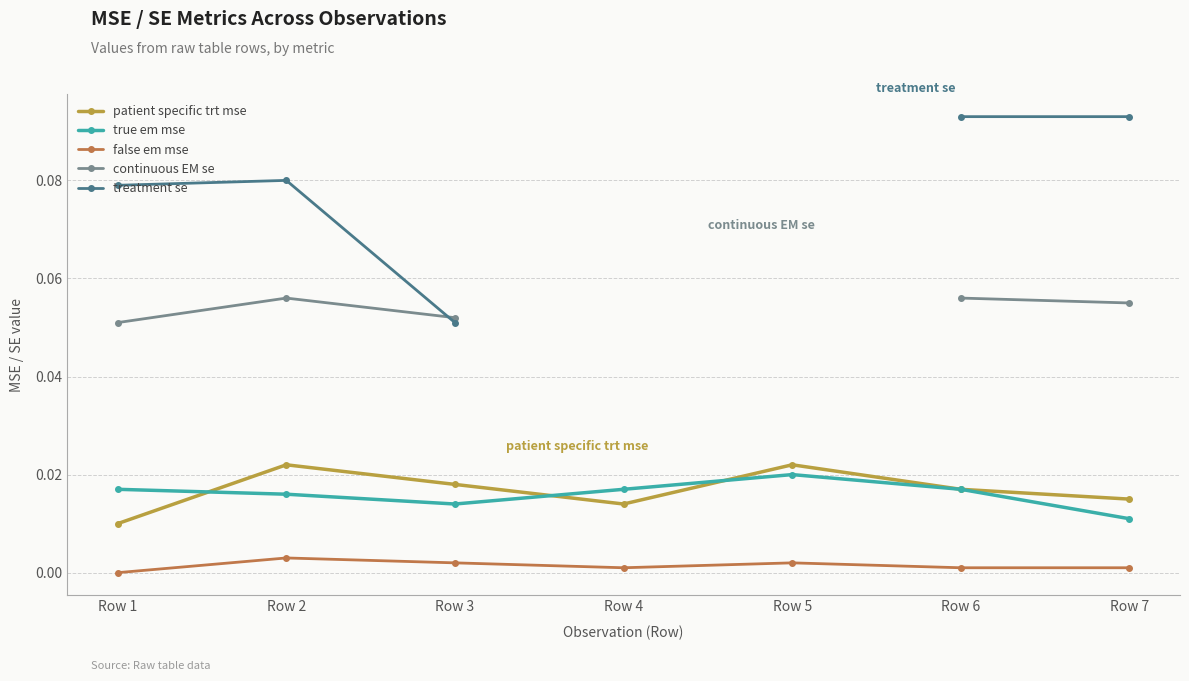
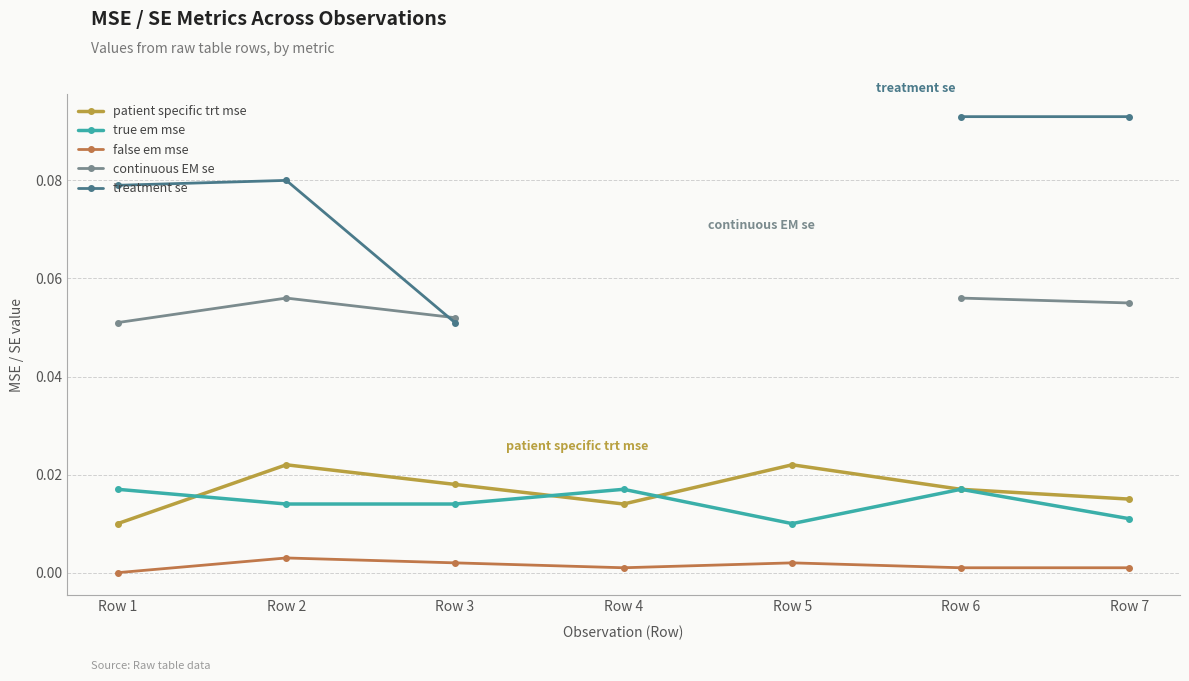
true em mse, Row 2: 0.016 -> 0.014
true em mse, Row 5: 0.02 -> 0.01
